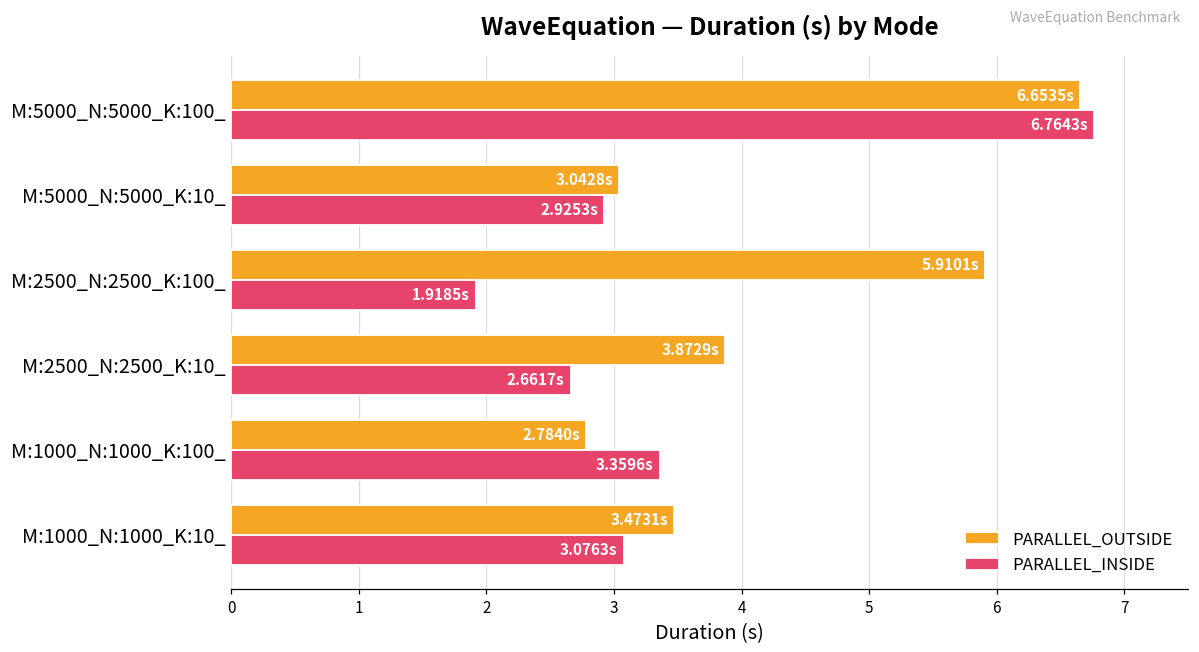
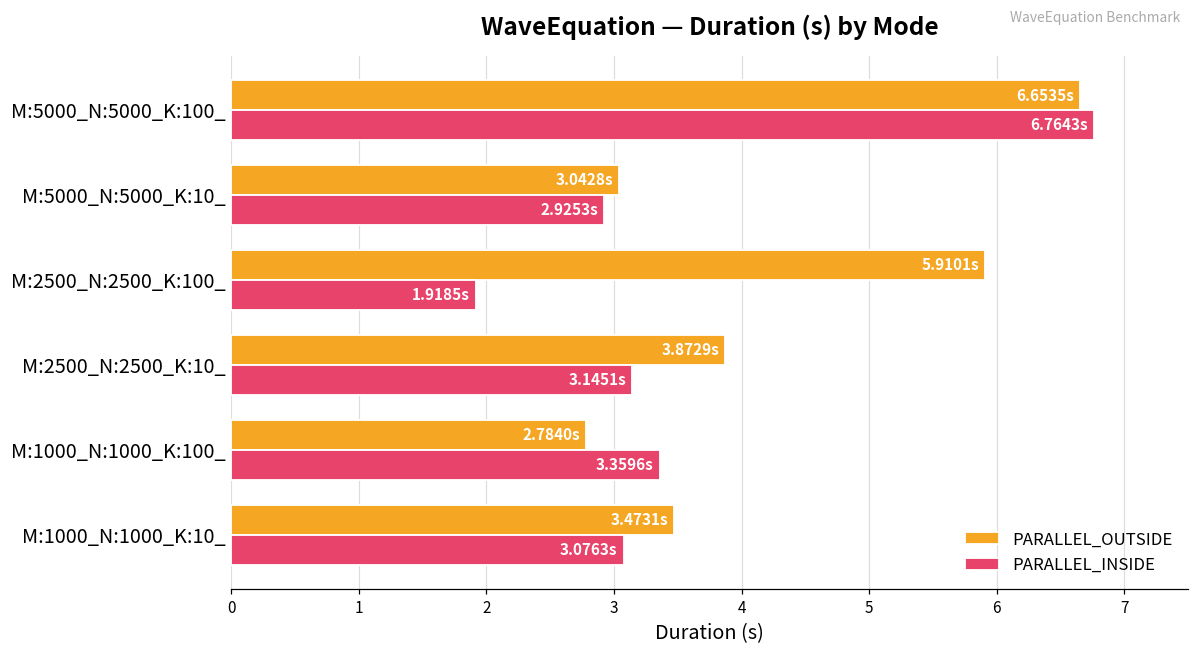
PARALLEL_INSIDE, M:2500_N:2500_K:10_: 2.6617s -> 3.1451s
